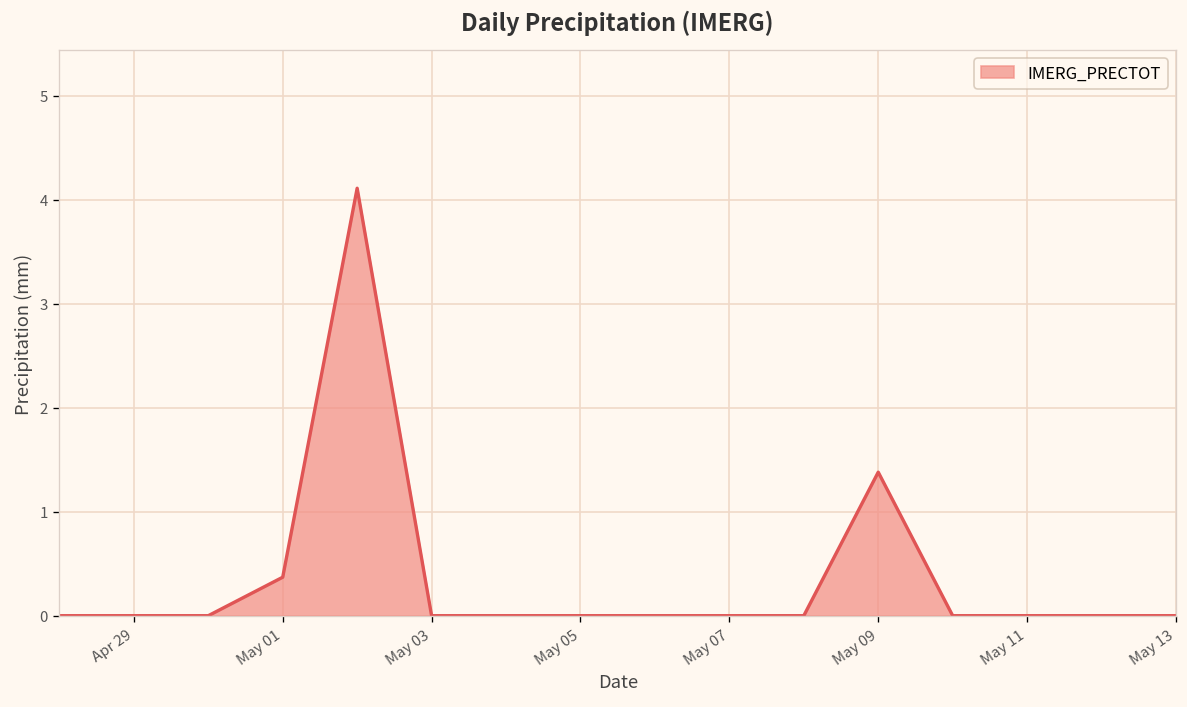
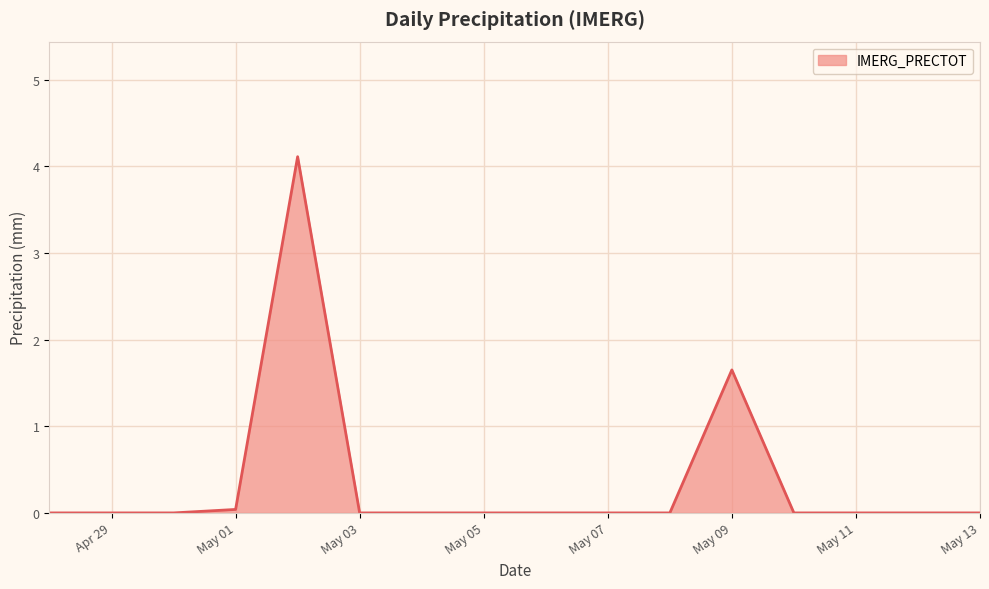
May 01: 0.4 -> 0.0
May 09: 1.4 -> 1.7
